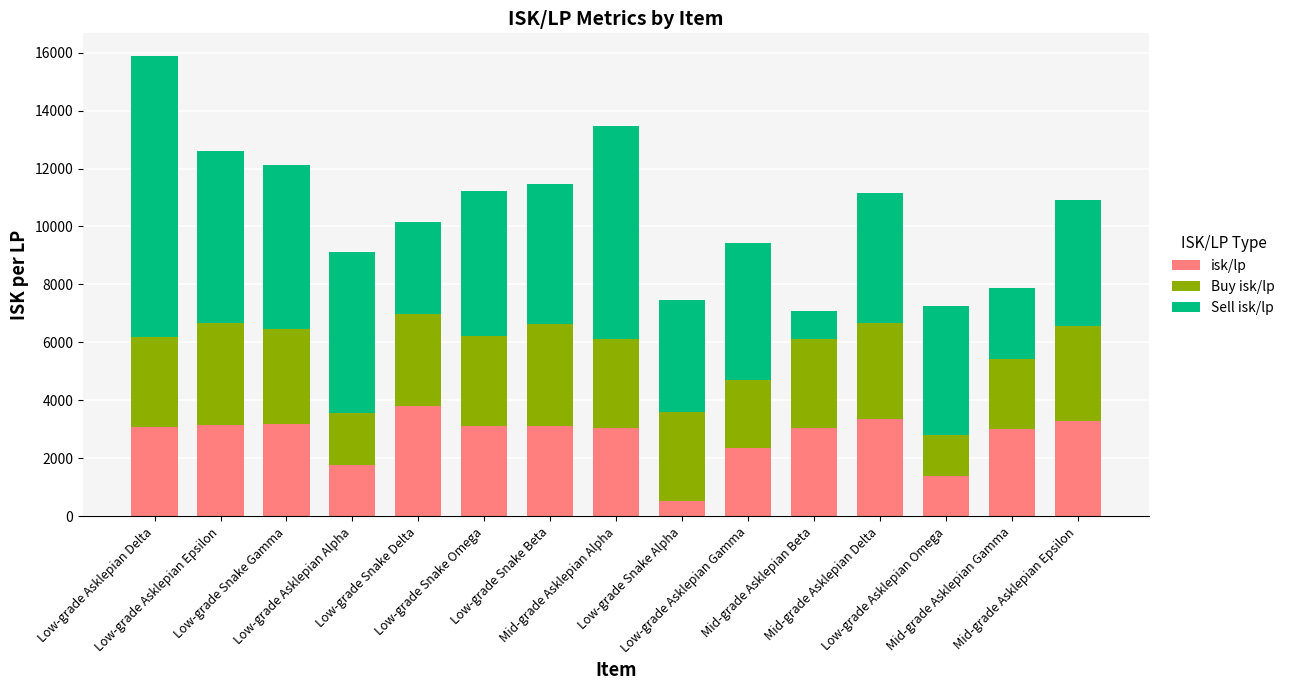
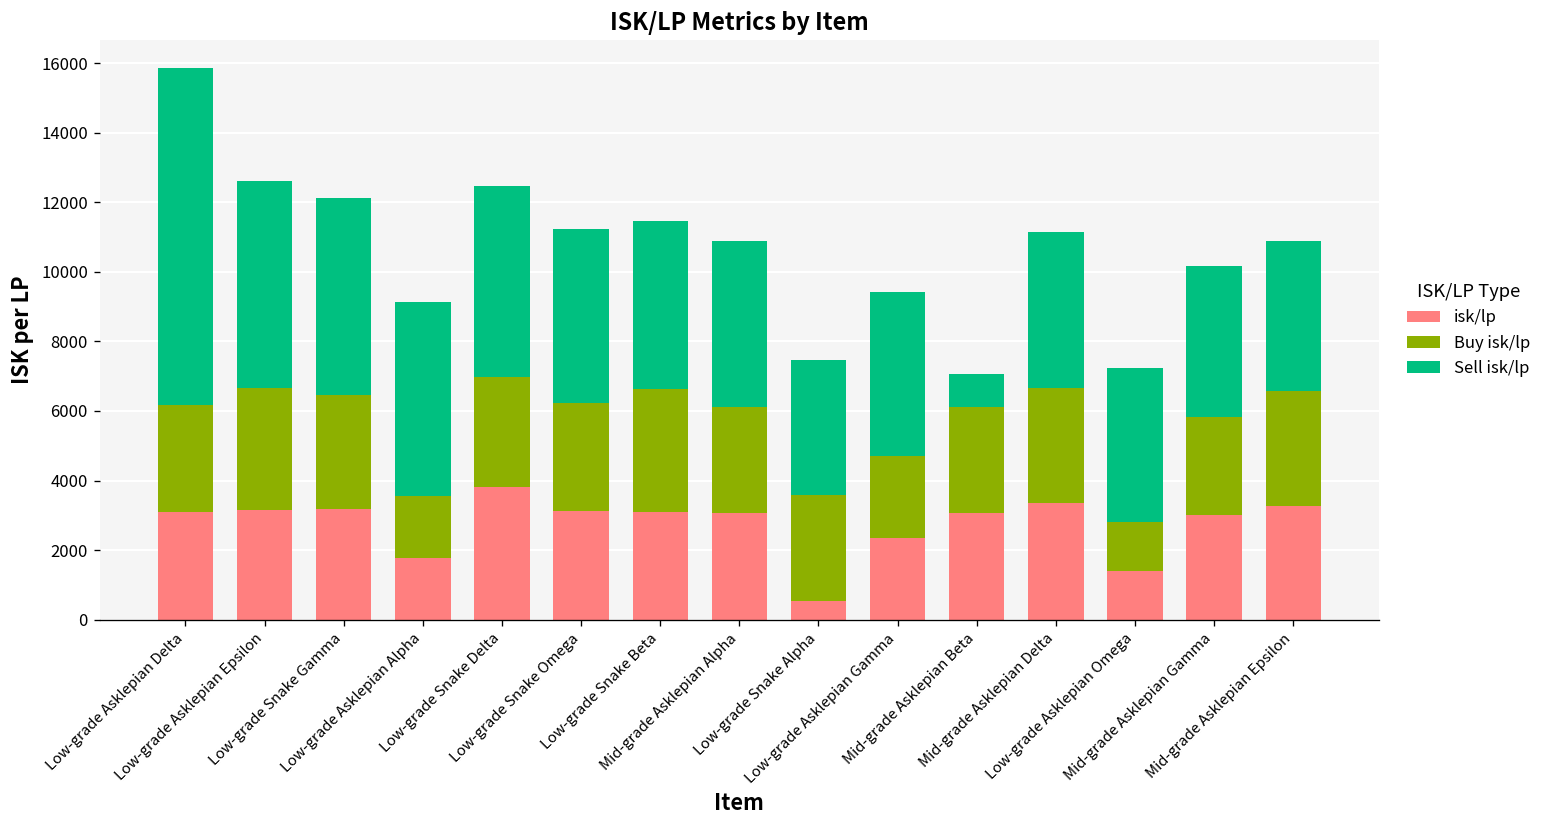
Sell isk/lp, Low-grade Snake Delta: 3200 -> 5500
Sell isk/lp, Mid-grade Asklepian Alpha: 7400 -> 4800
Buy isk/lp, Mid-grade Asklepian Gamma: 2400 -> 2800
Sell isk/lp, Mid-grade Asklepian Gamma: 2500 -> 4300
